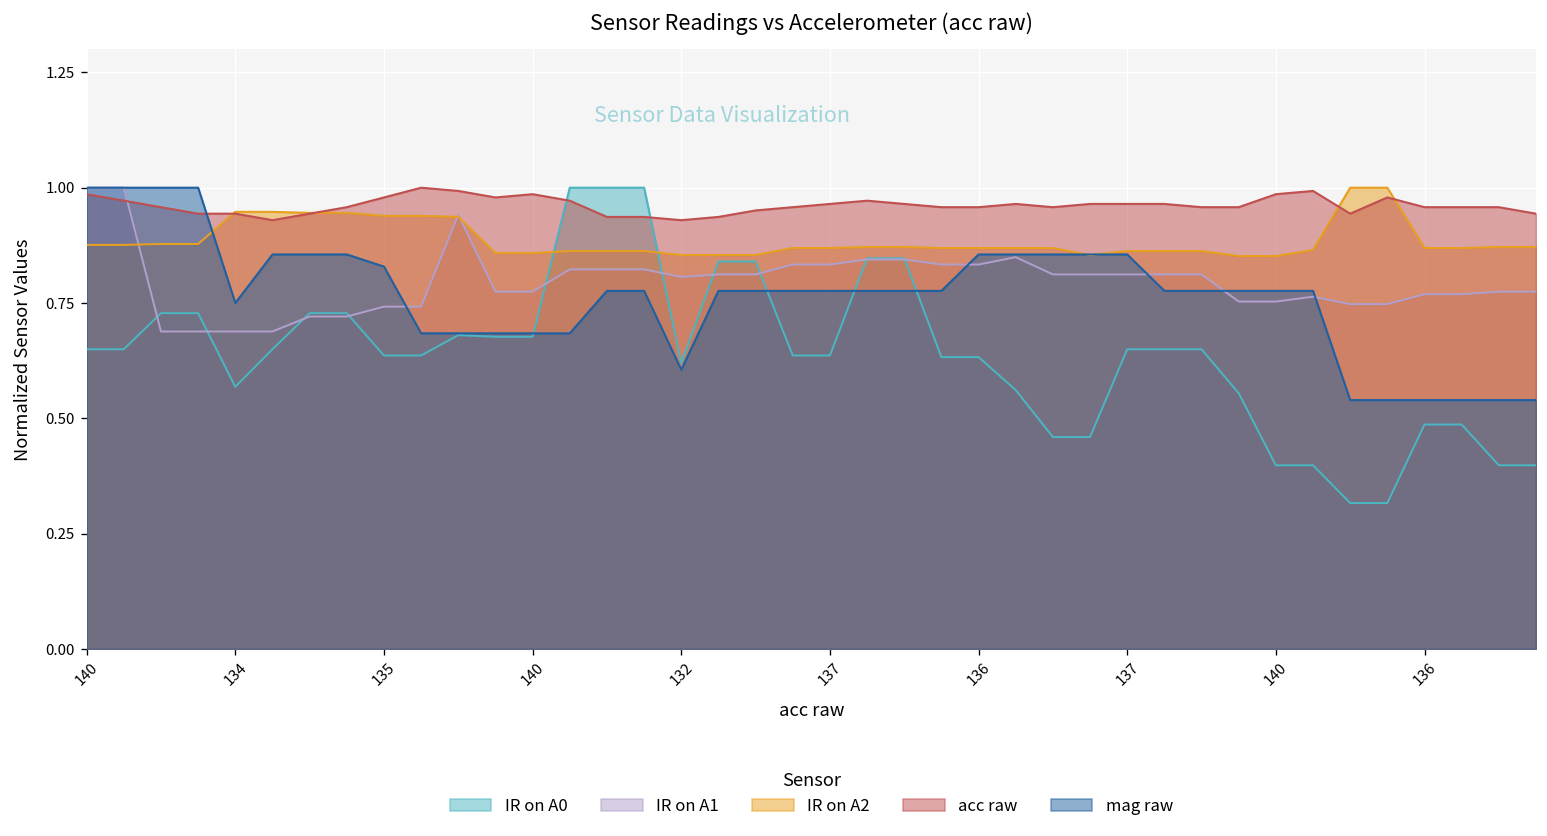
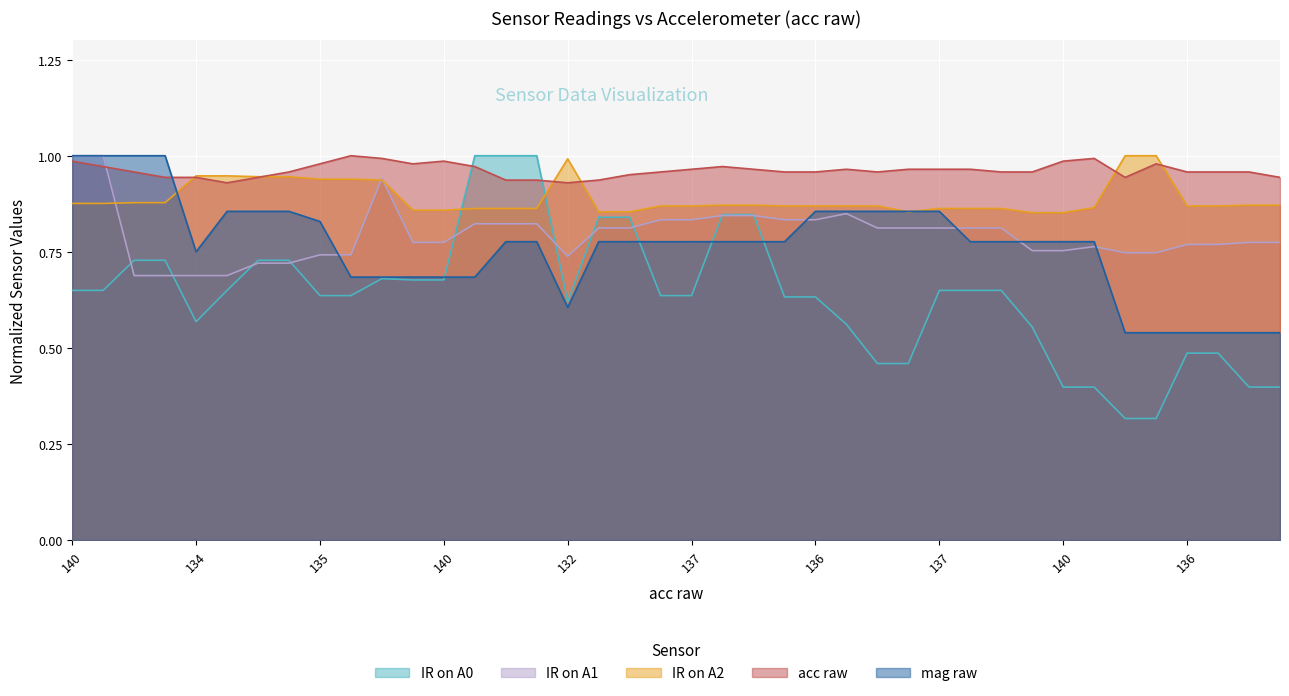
IR on A1, 132: 0.81 -> 0.74
IR on A2, 132: 0.85 -> 0.99
